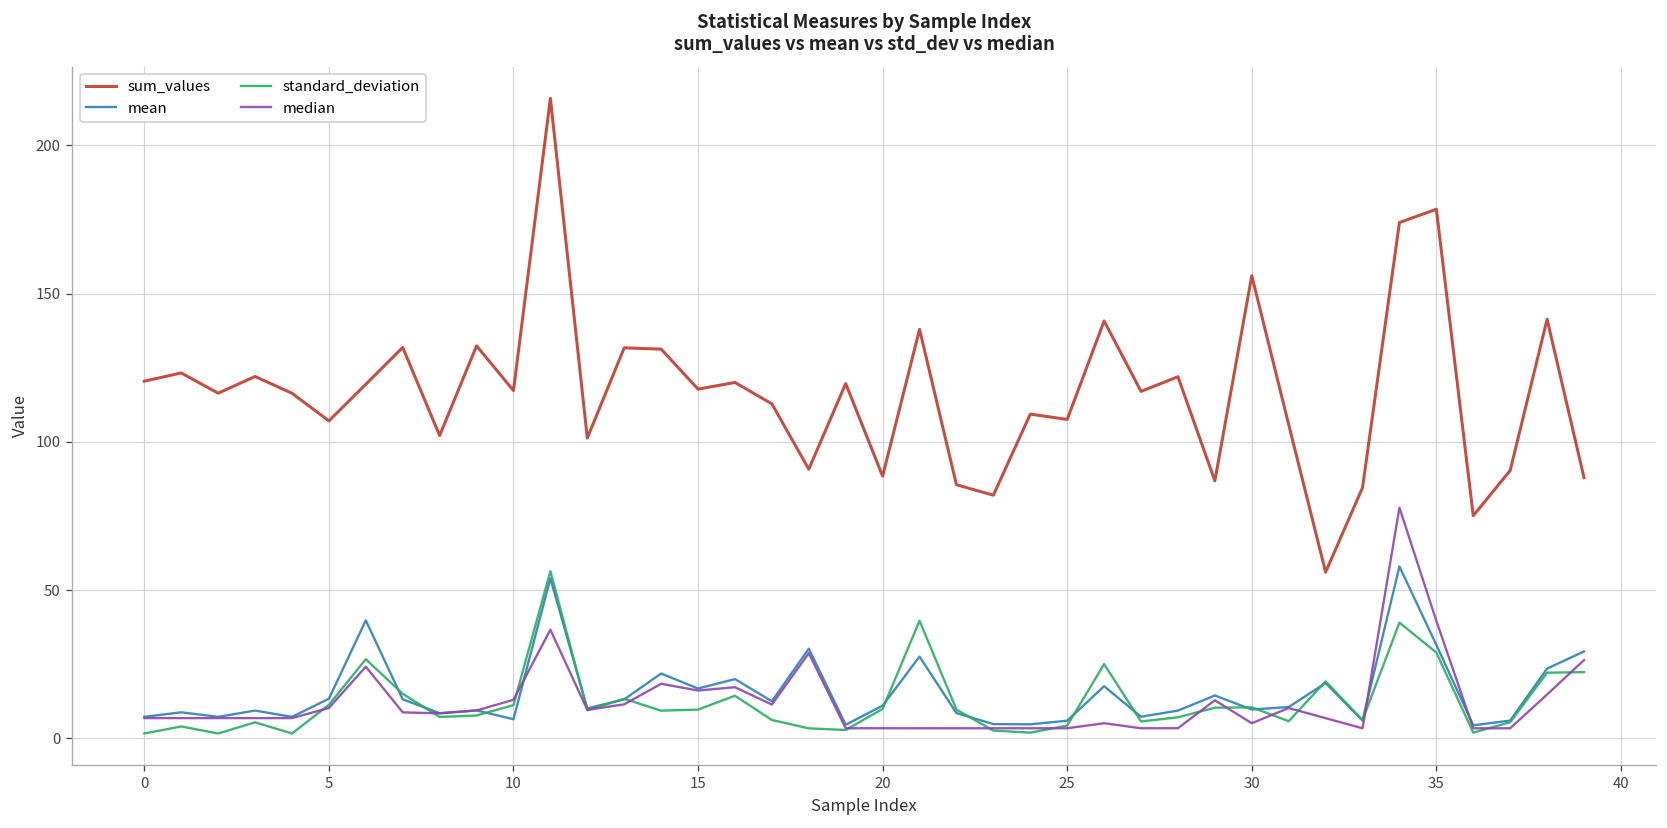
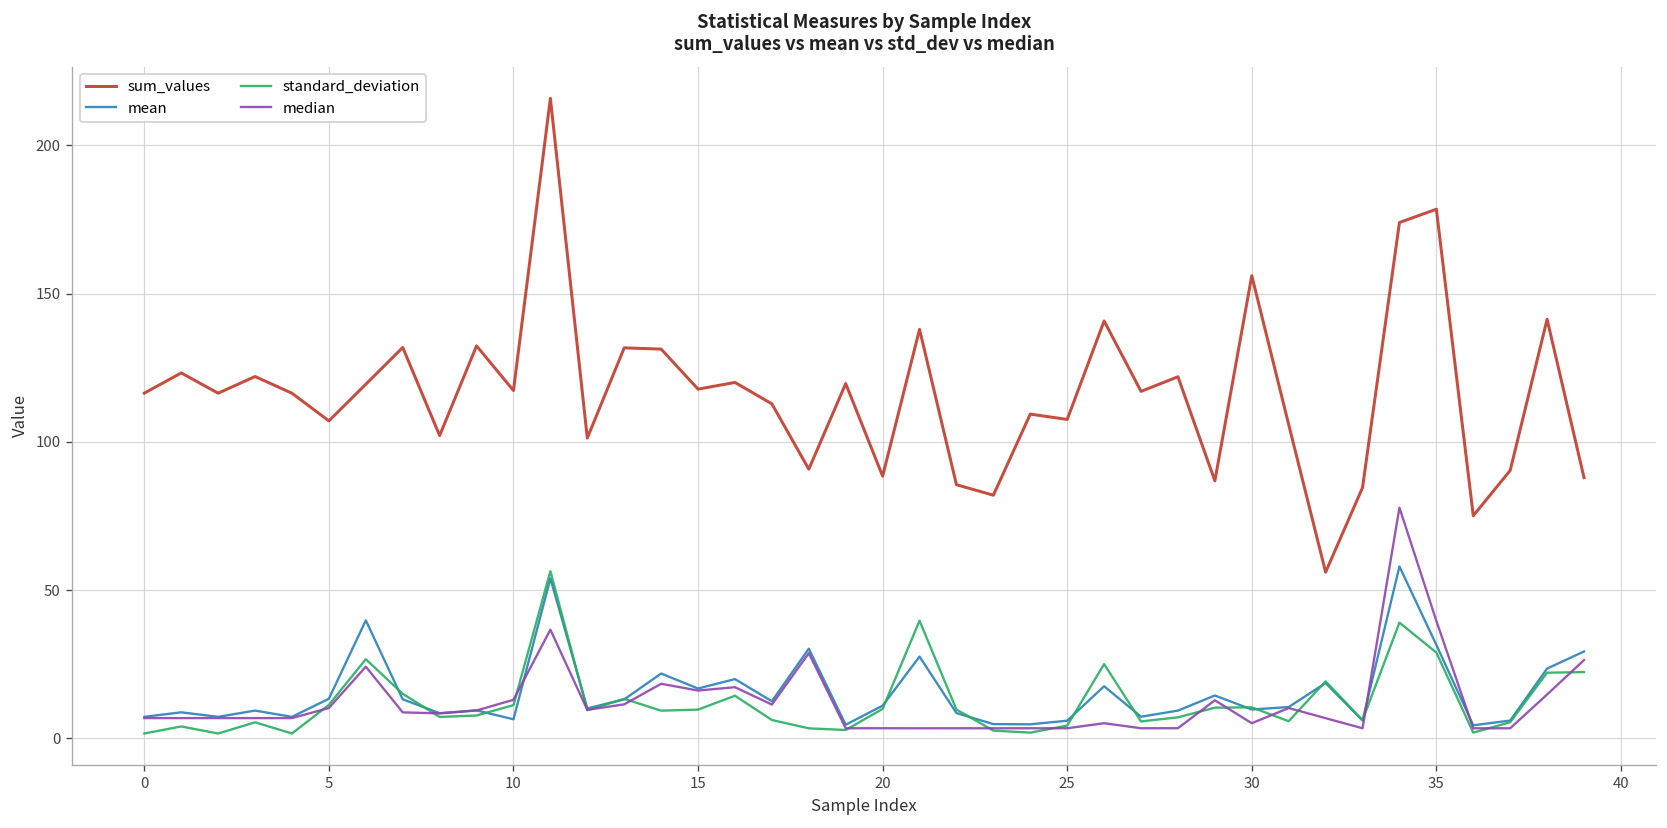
sum_values, 0: 120 -> 116
